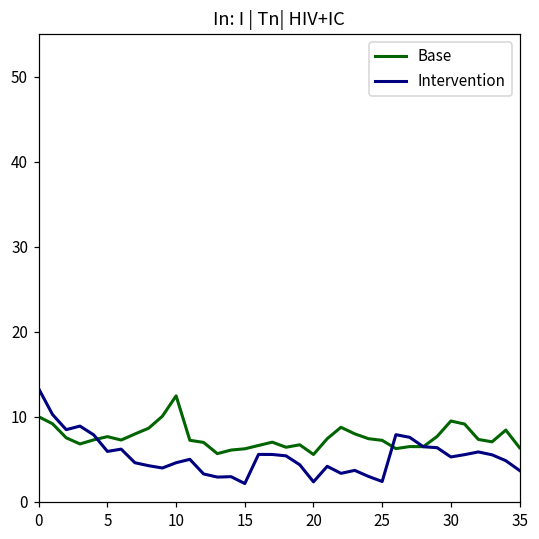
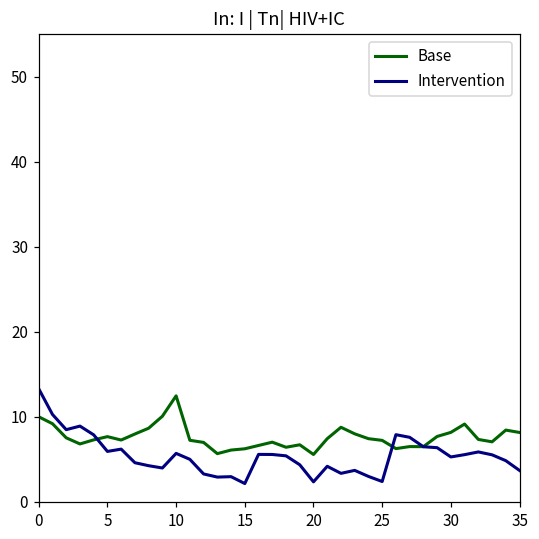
Intervention, 10: 5 -> 6
Base, 30: 10 -> 8
Base, 35: 6 -> 8
